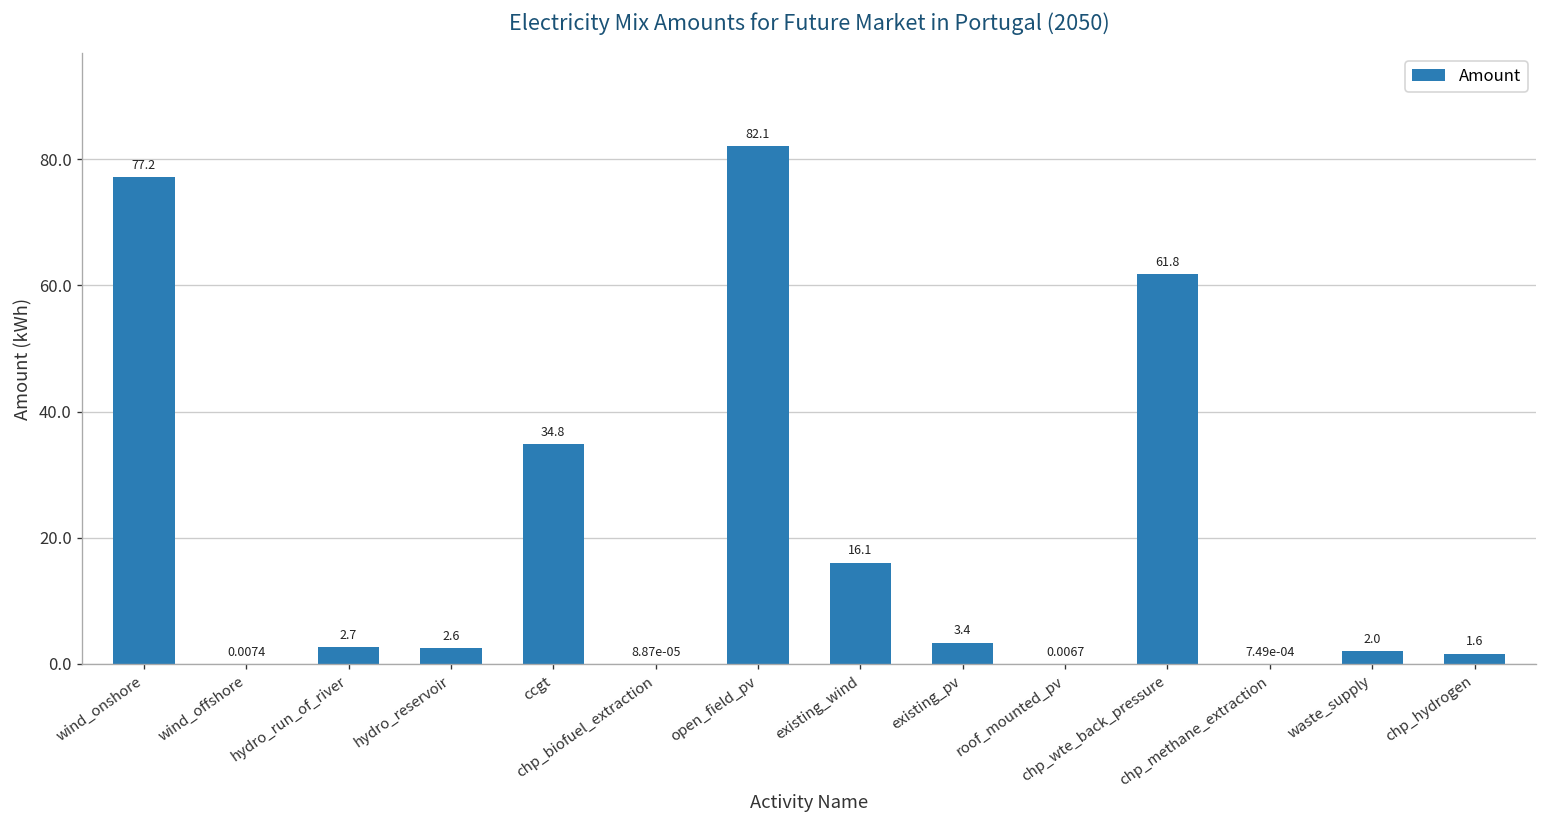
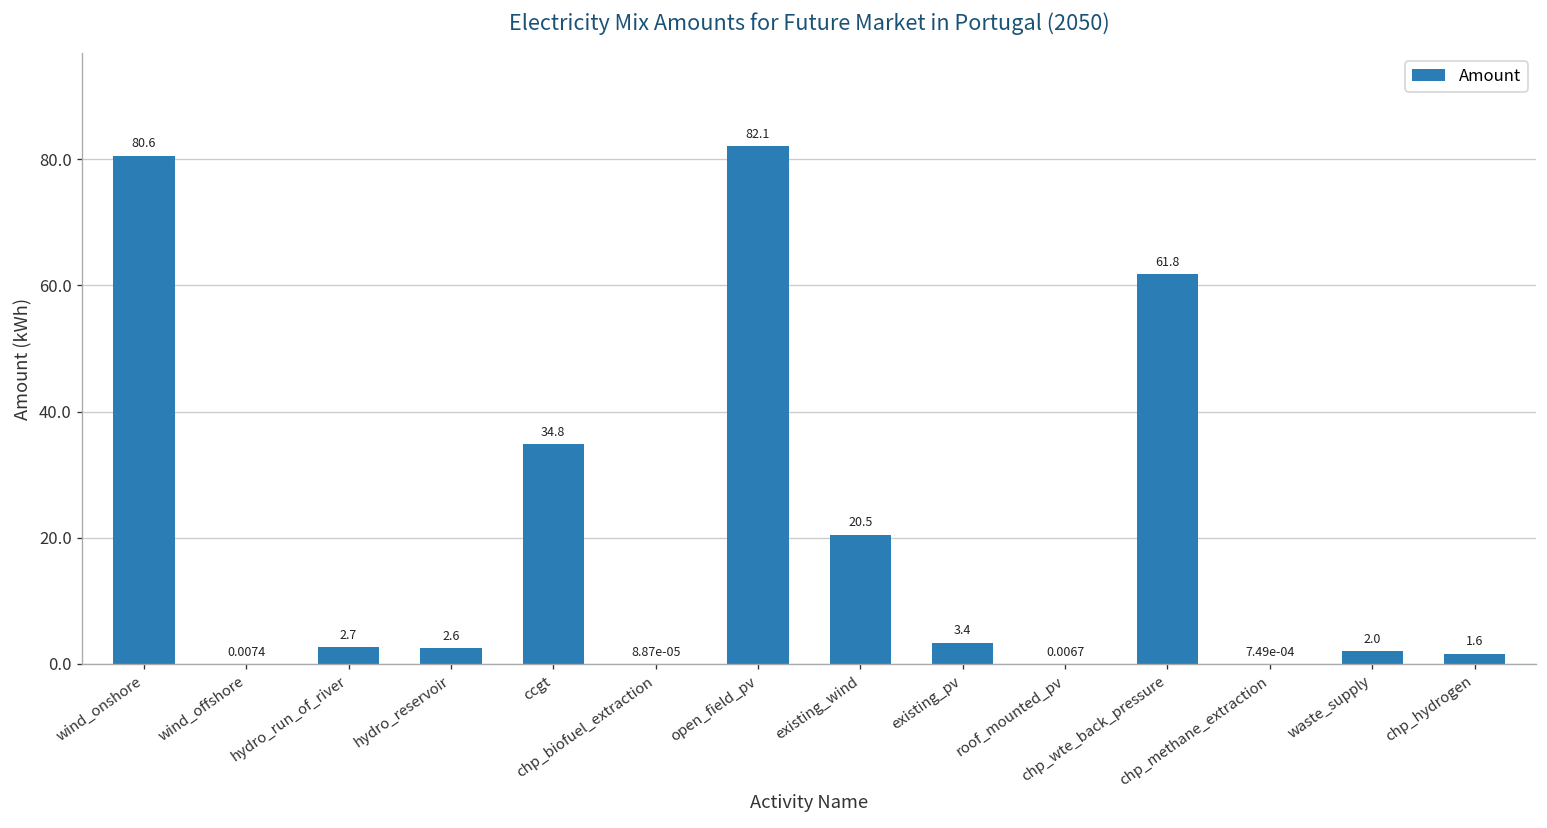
wind_onshore: 77.2 -> 80.6
existing_wind: 16.1 -> 20.5
